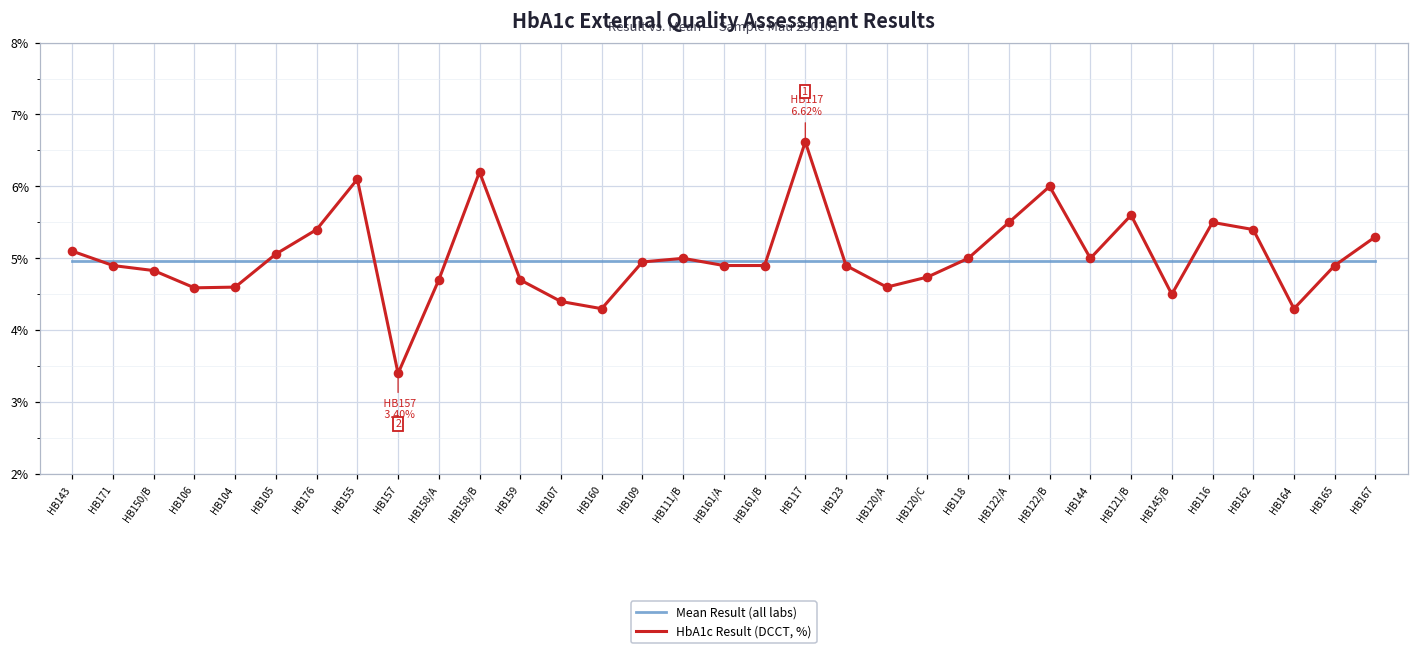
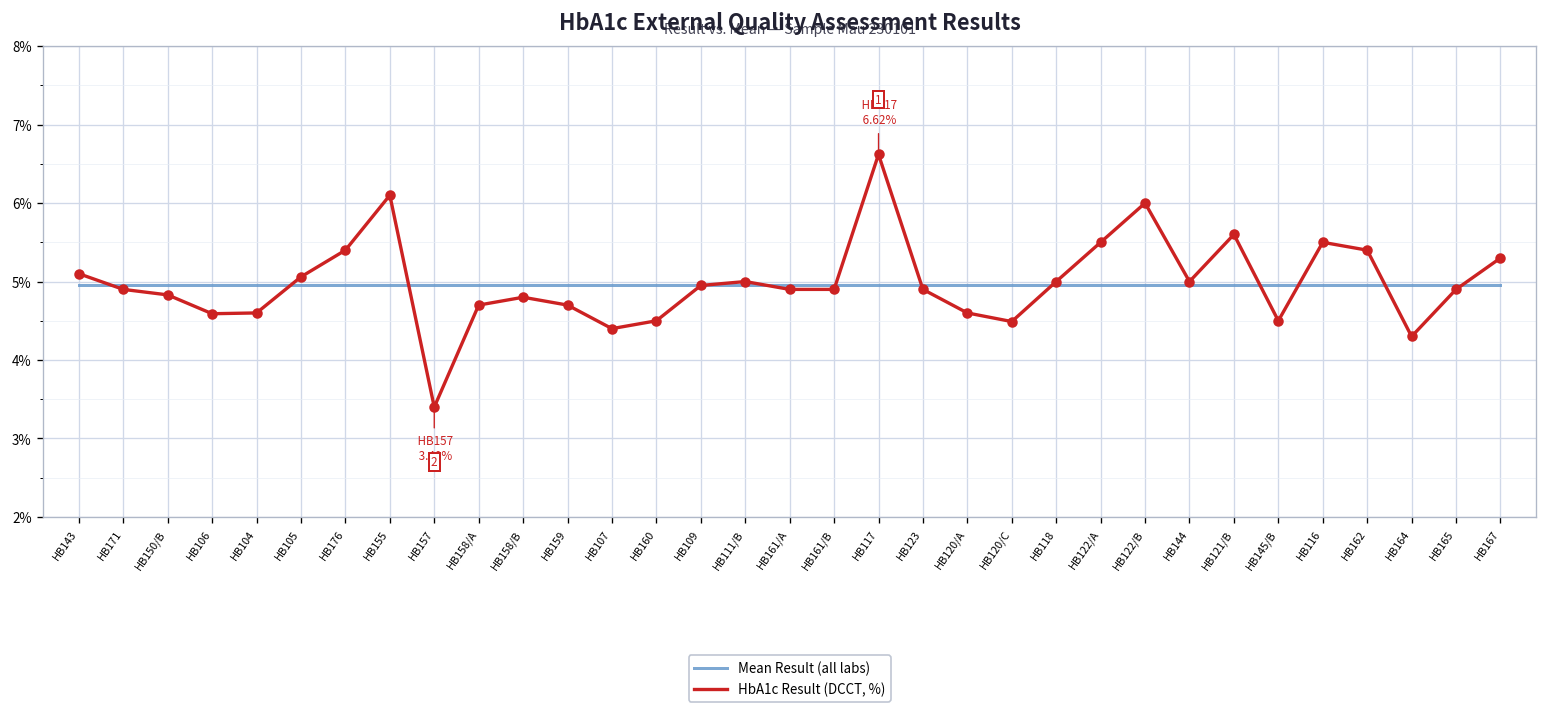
HbA1c Result (DCCT, %), HB158/B: 6.2% -> 4.8%
HbA1c Result (DCCT, %), HB160: 4.3% -> 4.5%
HbA1c Result (DCCT, %), HB120/C: 4.7% -> 4.5%
